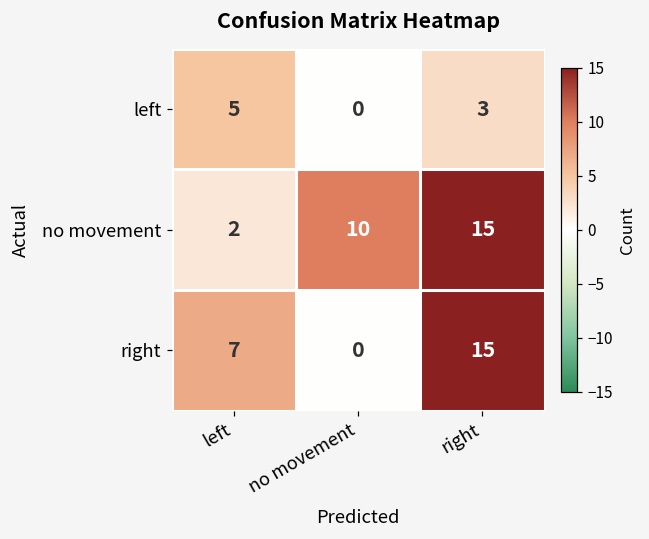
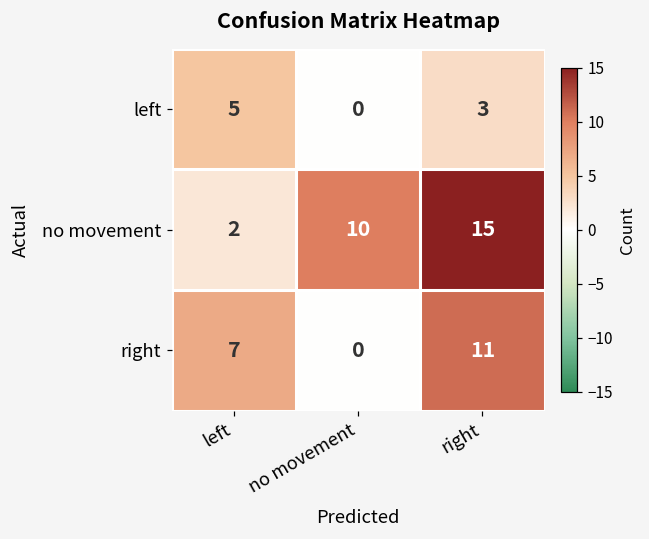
right, right: 15 -> 11
